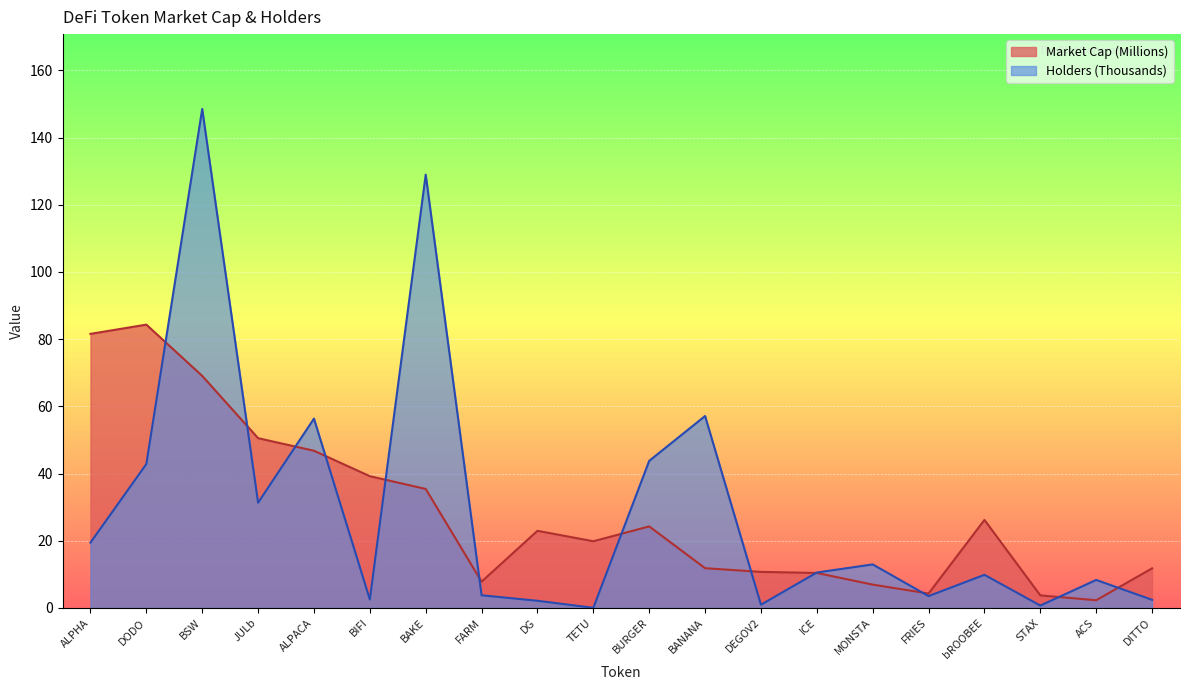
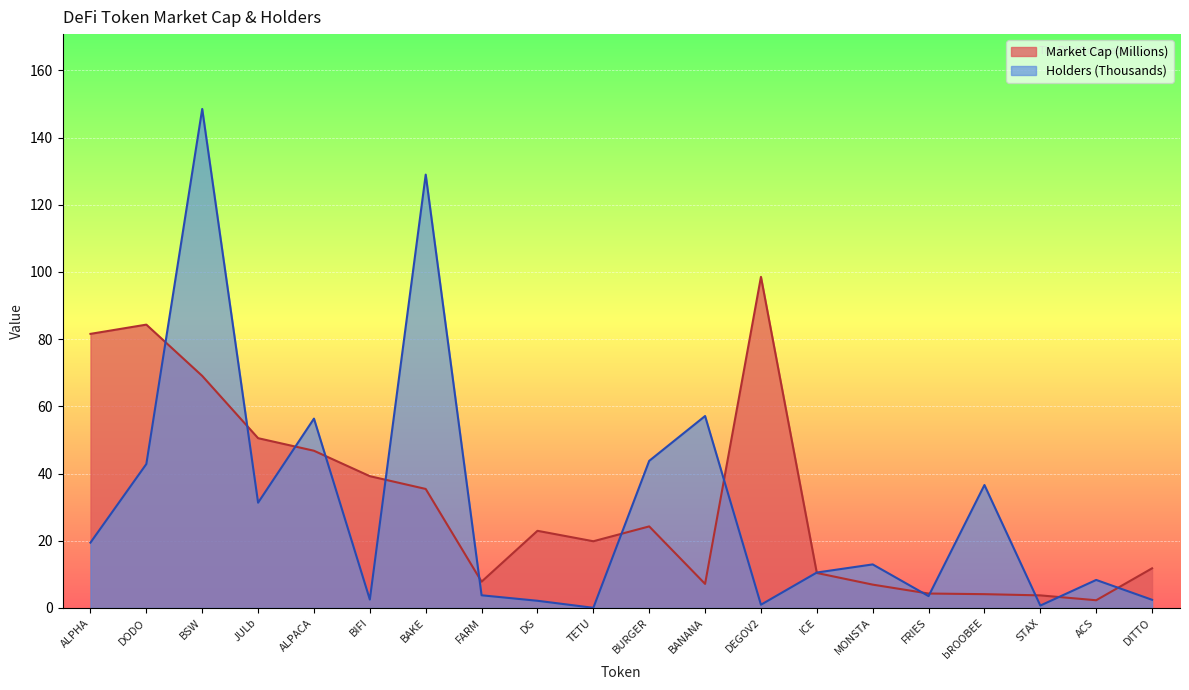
Market Cap (Millions), BANANA: 12 -> 7
Market Cap (Millions), DEGOV2: 11 -> 99
Market Cap (Millions), bROOBEE: 26 -> 4
Holders (Thousands), bROOBEE: 10 -> 37
